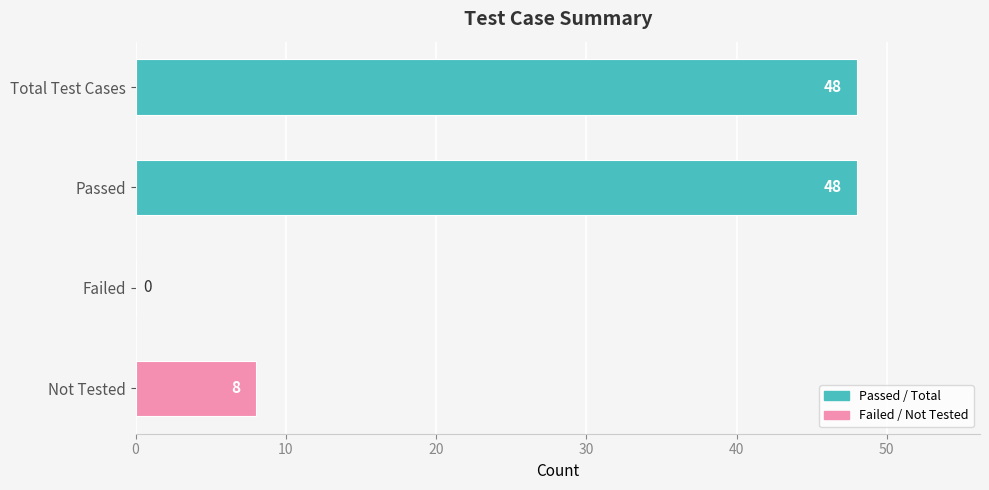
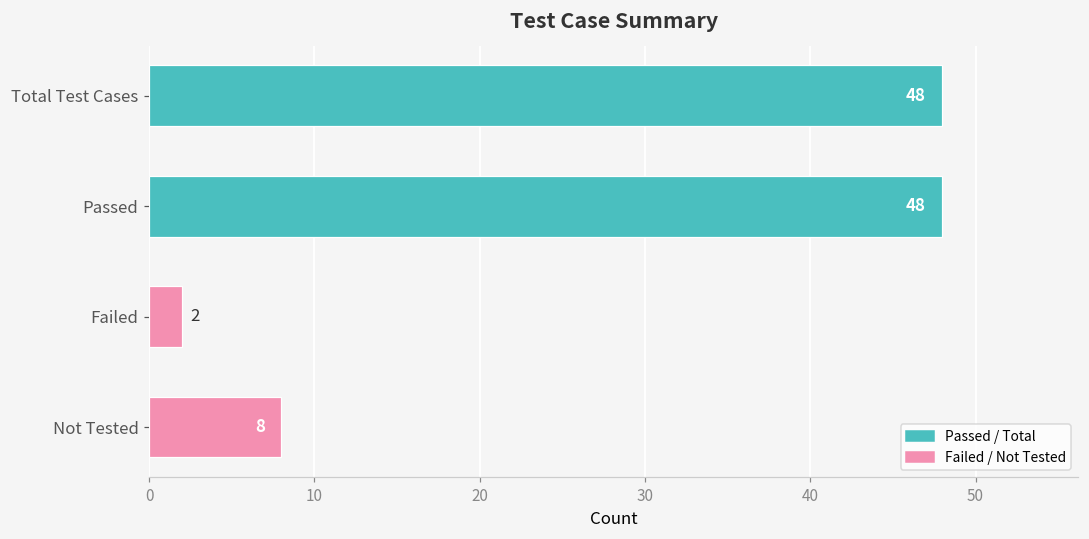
Failed: 0 -> 2
